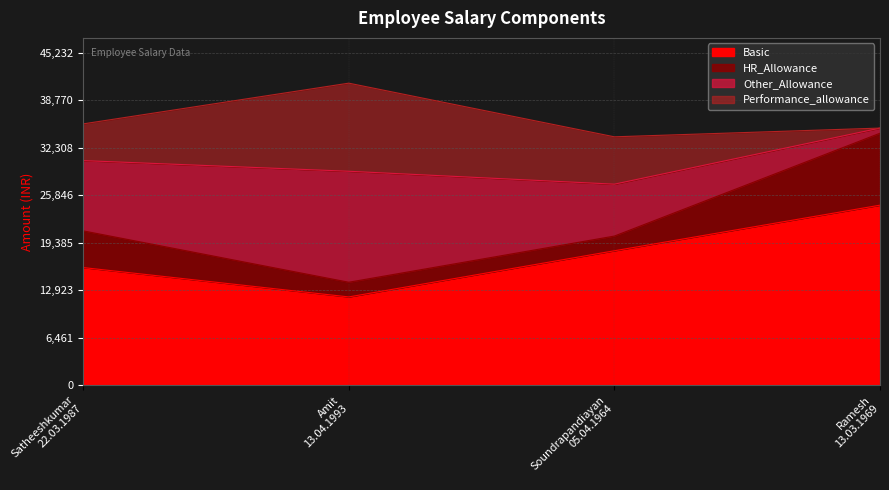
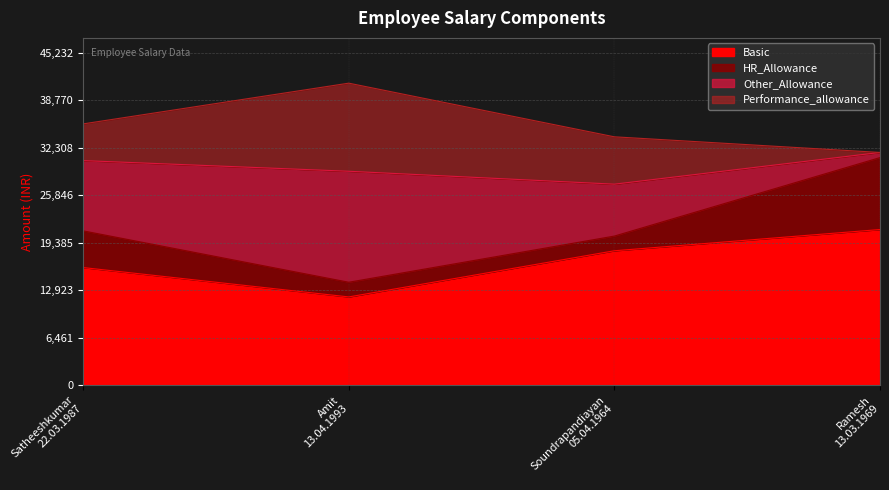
Basic, Ramesh 13.03.1969: 25,000 -> 21,000
